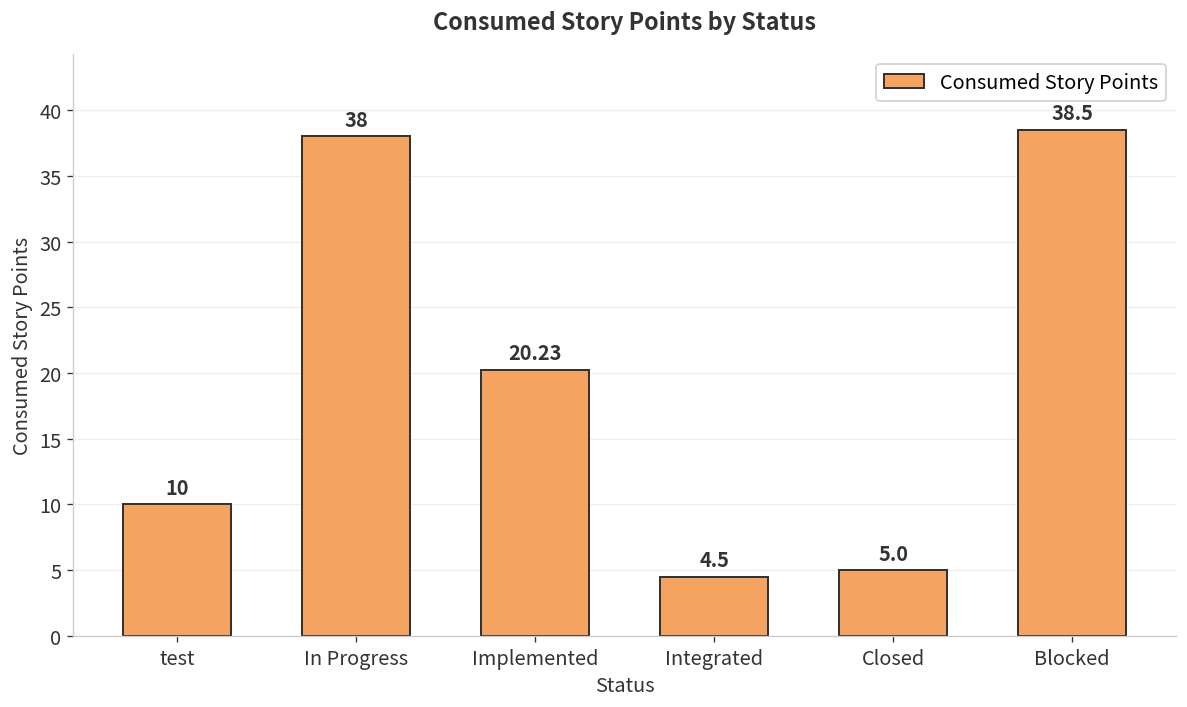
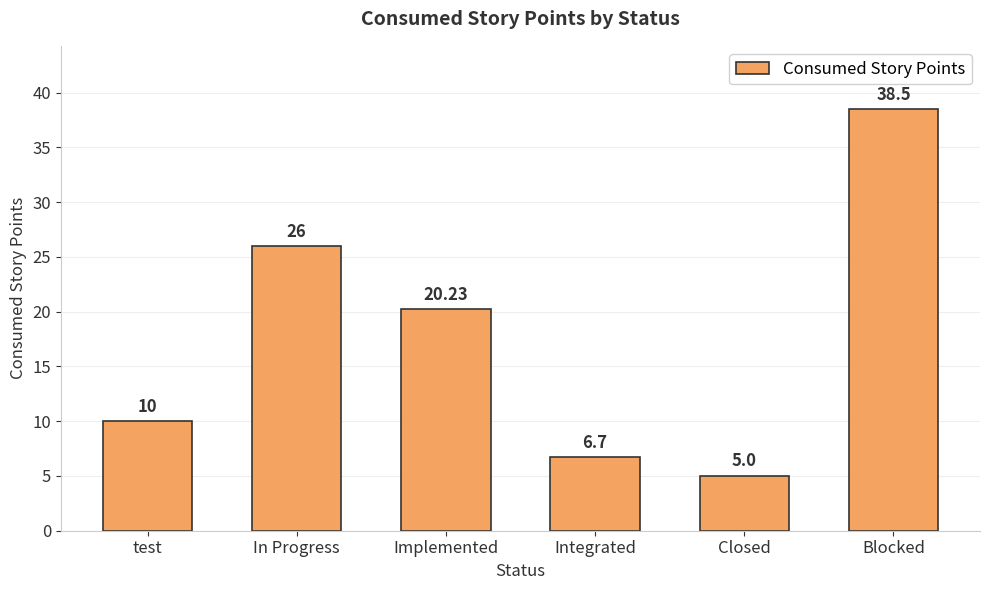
In Progress: 38 -> 26
Integrated: 4.5 -> 6.7
